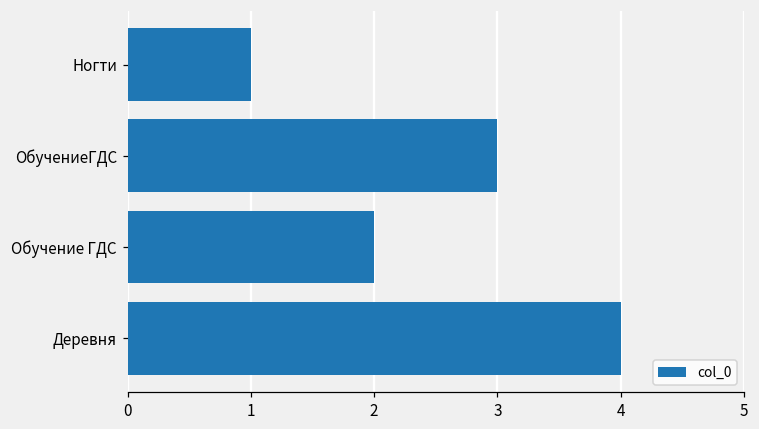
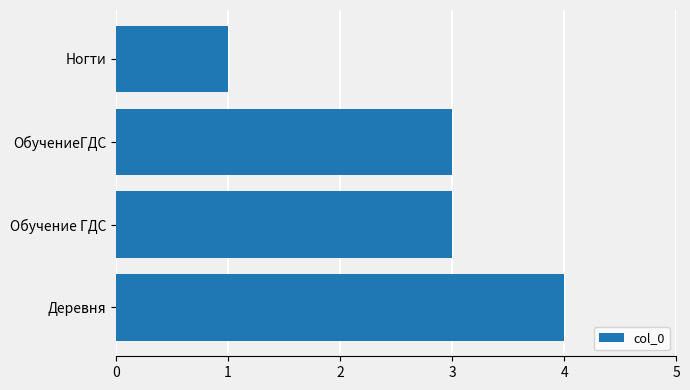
Обучение ГДС: 2 -> 3
